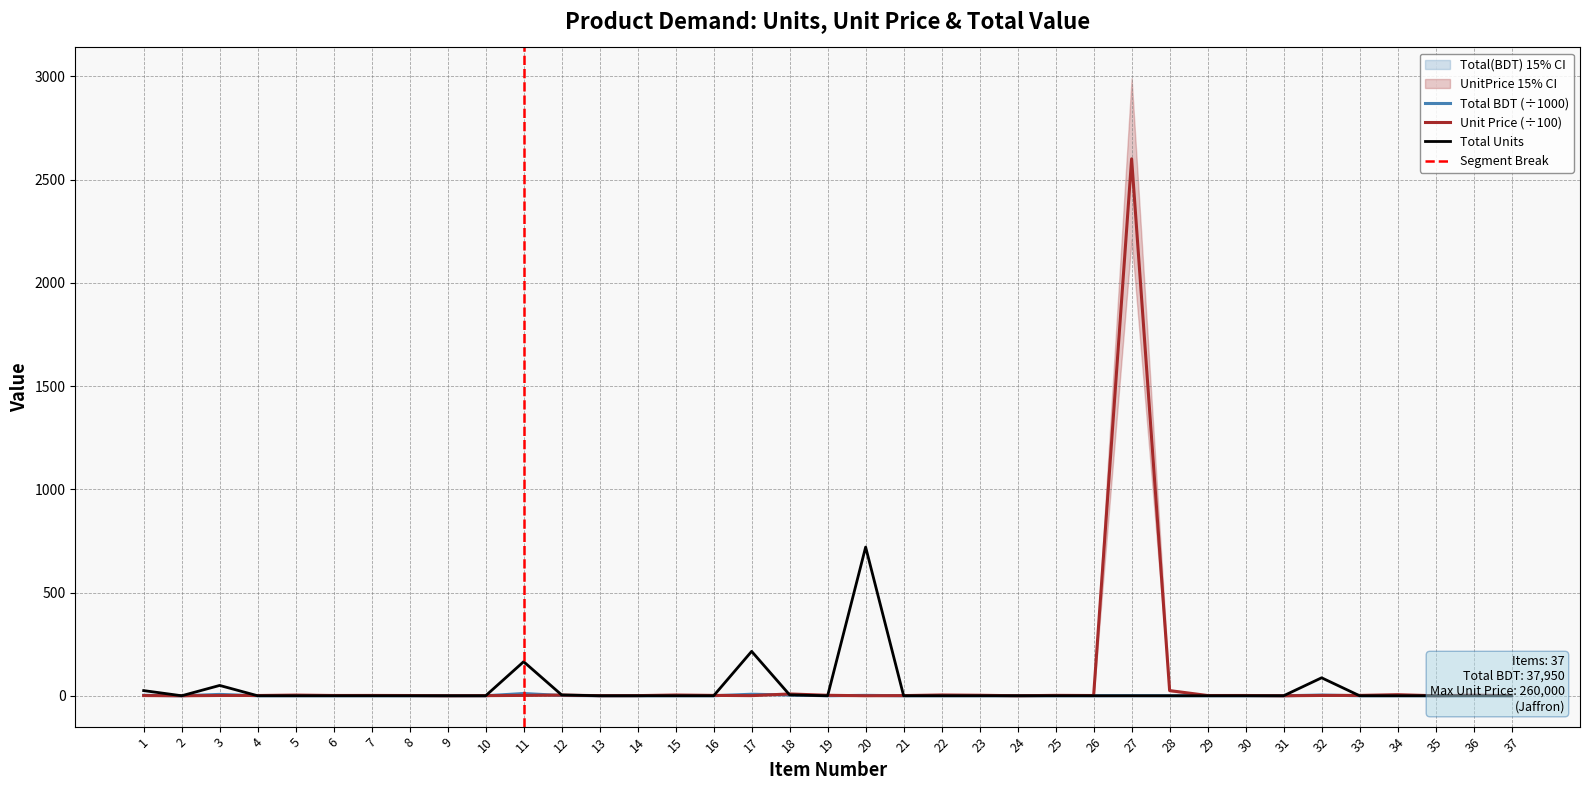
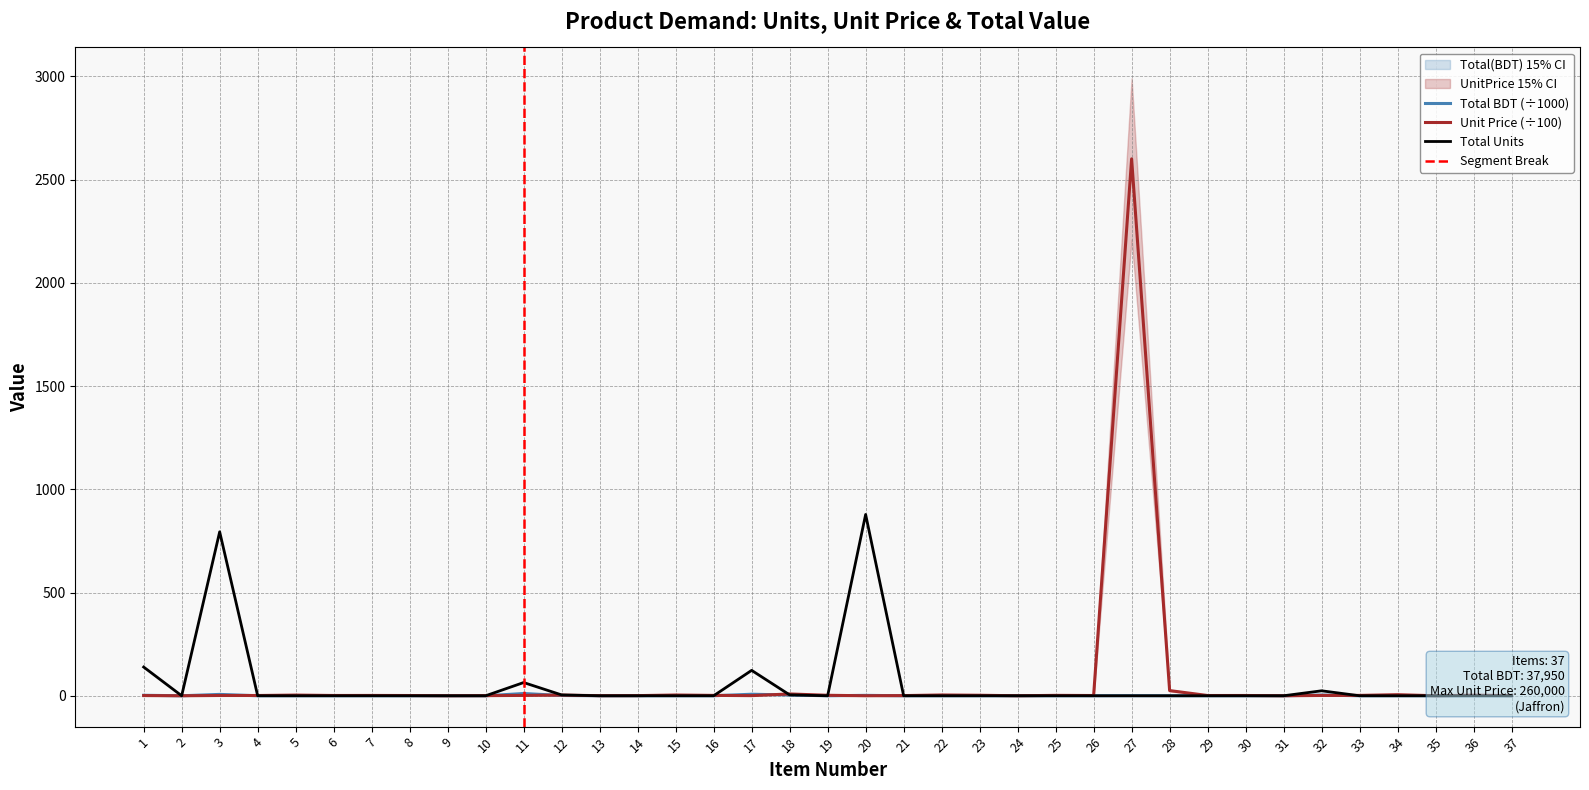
Total Units, 1: 30 -> 140
Total Units, 3: 50 -> 790
Total Units, 11: 170 -> 60
Total Units, 17: 220 -> 120
Total Units, 20: 720 -> 880
Total Units, 32: 90 -> 20
